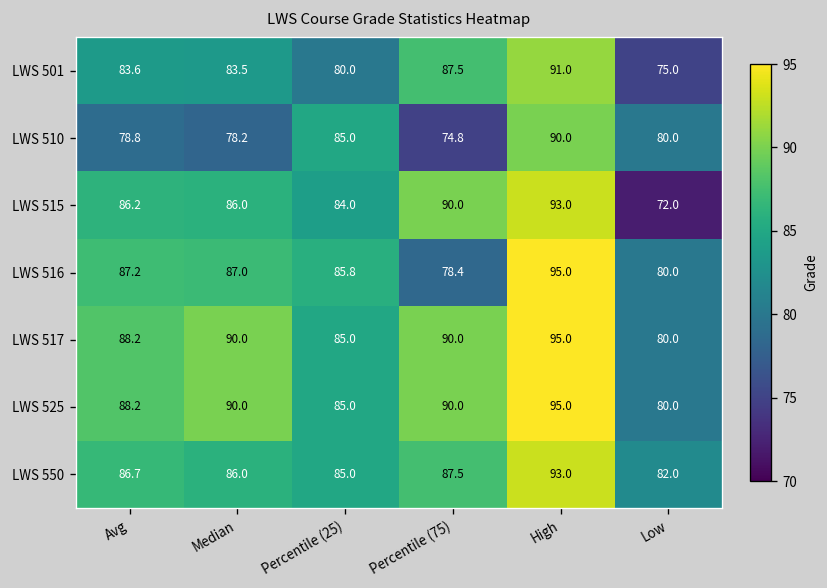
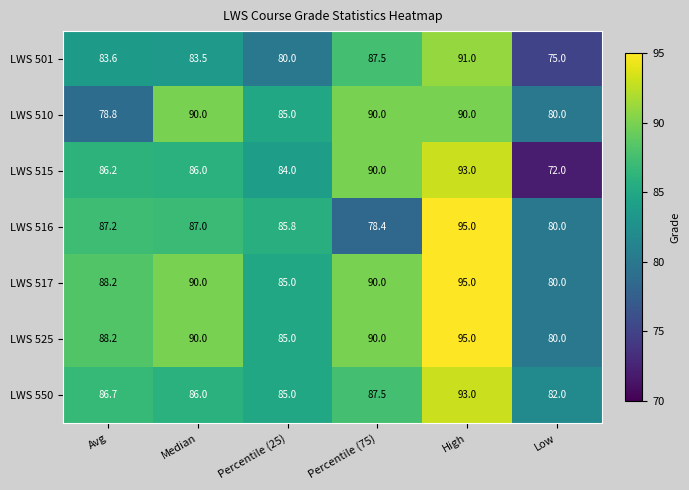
LWS 510, Median: 78.2 -> 90.0
LWS 510, Percentile (75): 74.8 -> 90.0
